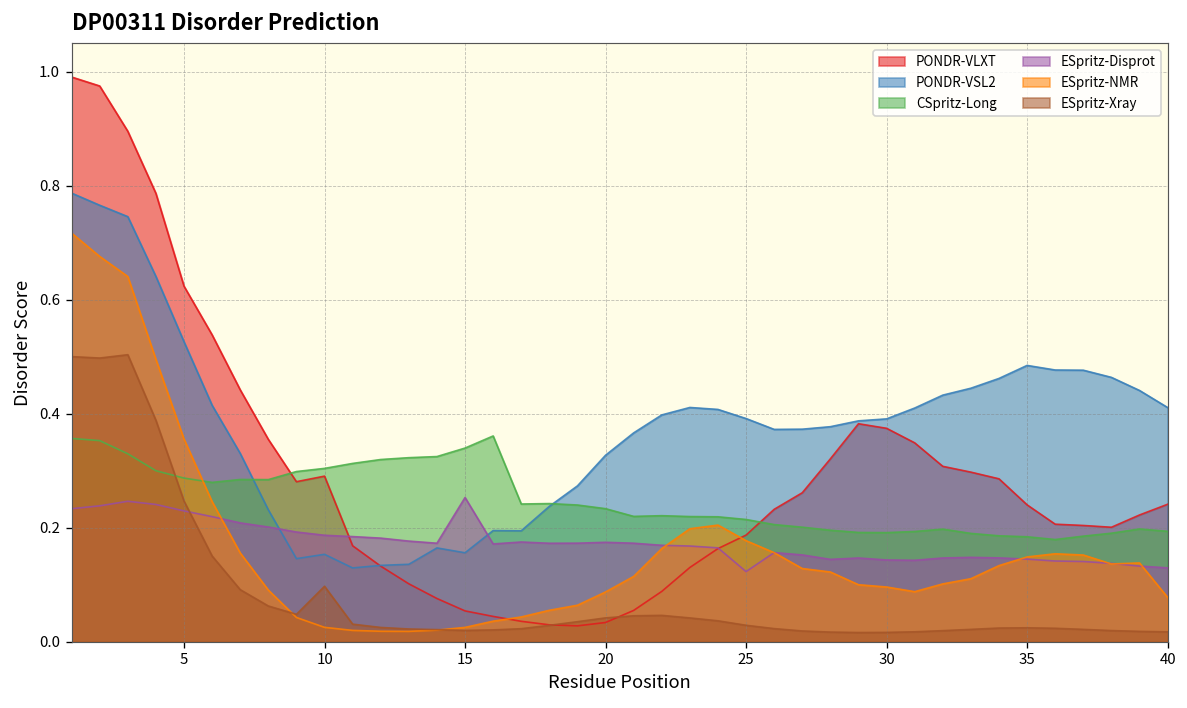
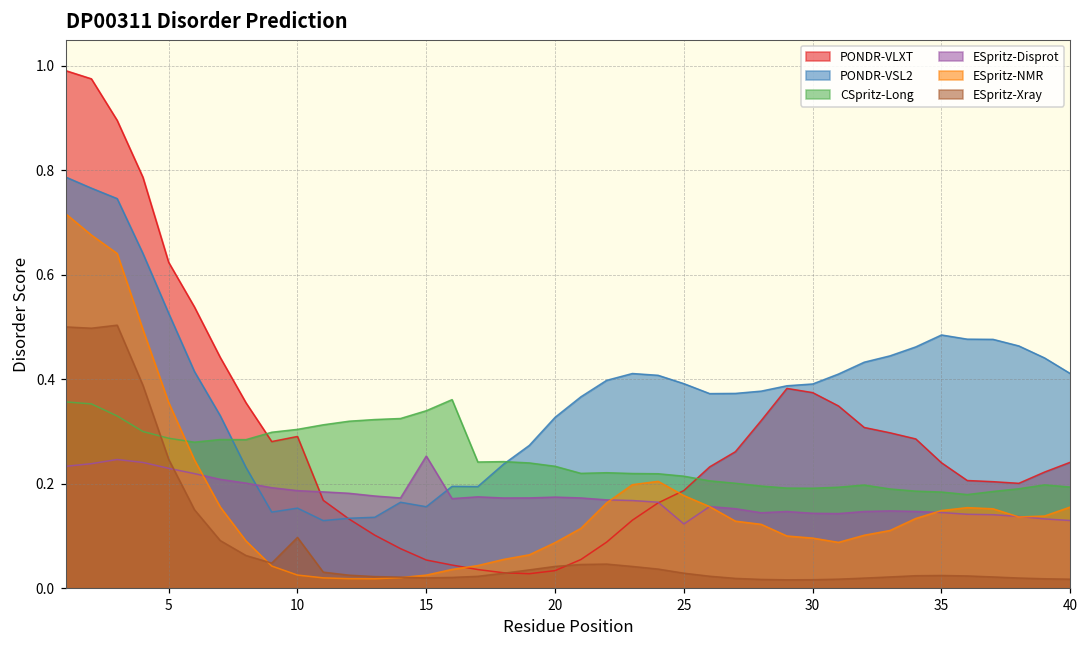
ESpritz-NMR, 40: 0.08 -> 0.16
